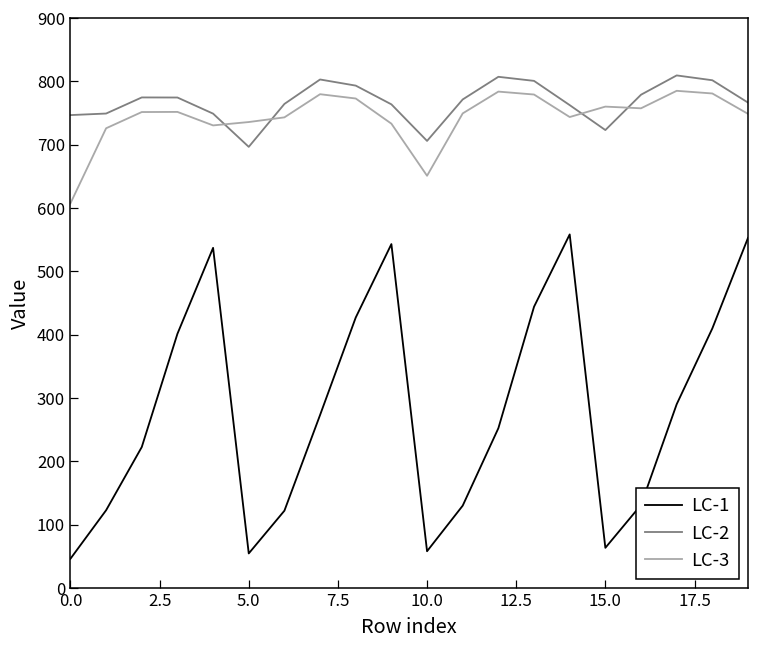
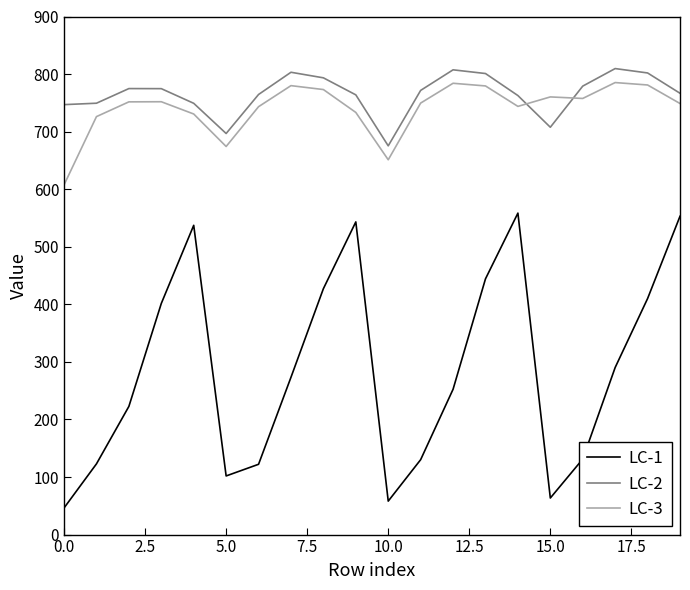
LC-1, 5.0: 50 -> 100
LC-3, 5.0: 740 -> 670
LC-2, 10.0: 710 -> 680
LC-2, 15.0: 720 -> 710
